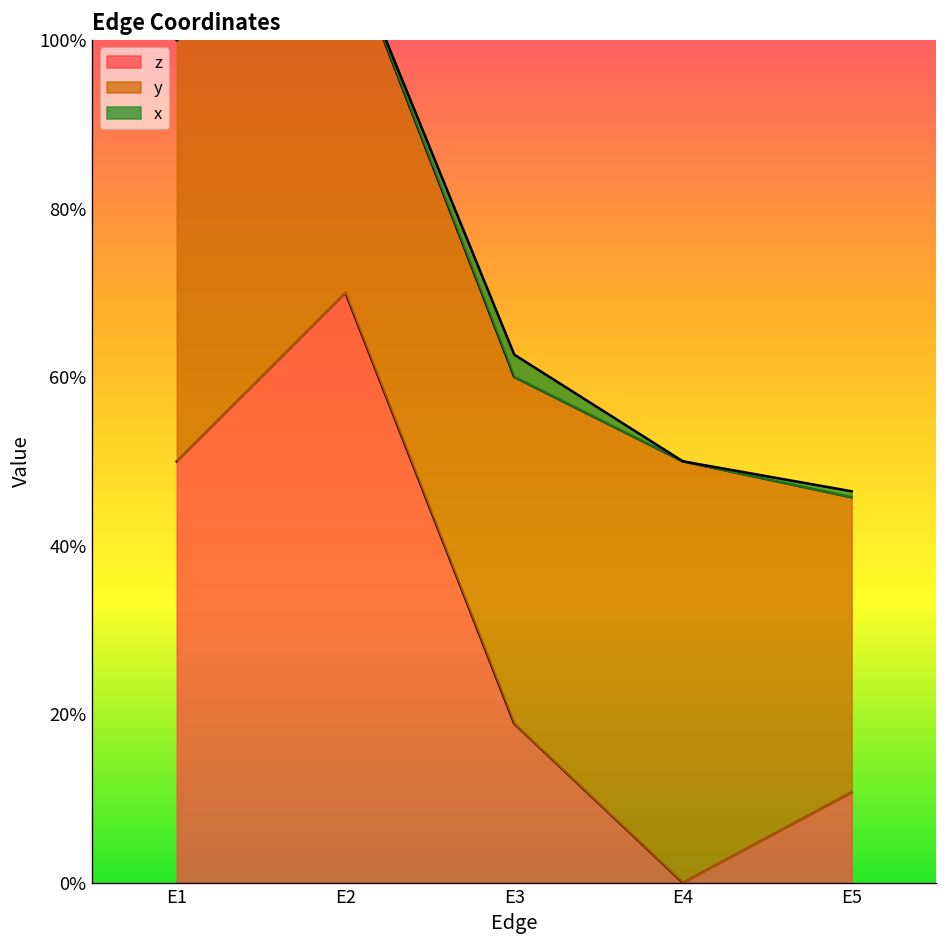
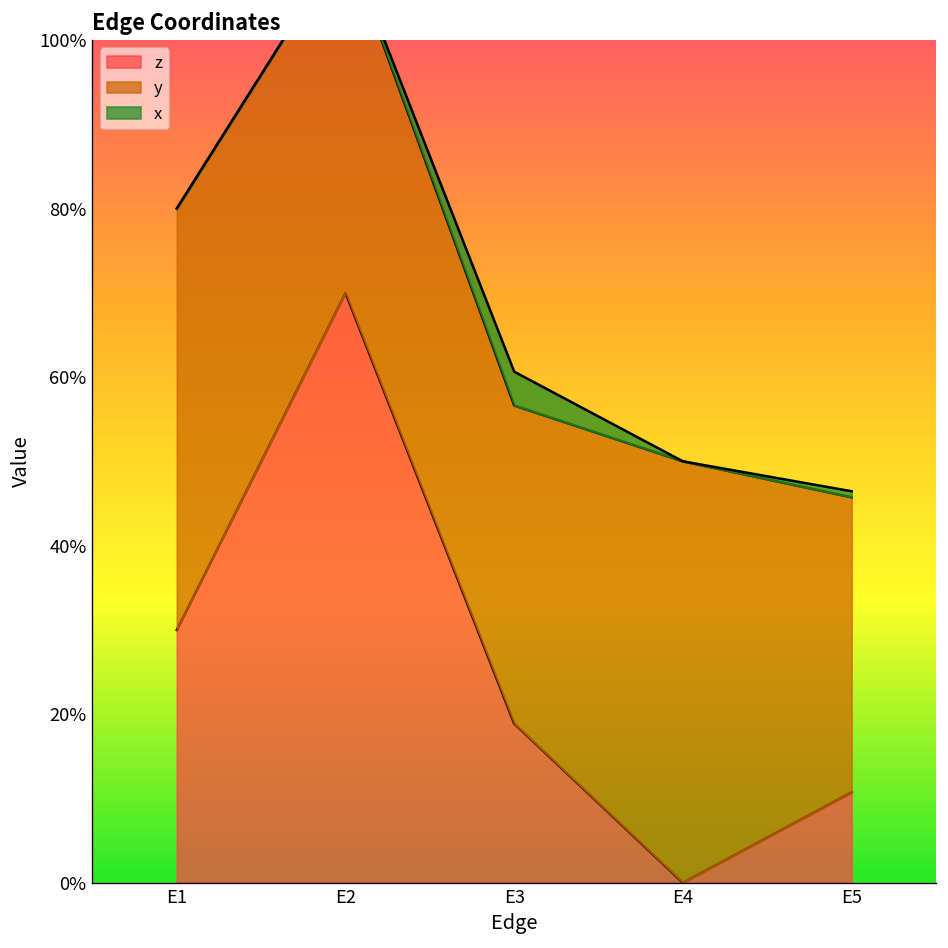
z, E1: 50% -> 30%
y, E3: 41% -> 38%
x, E3: 3% -> 4%
